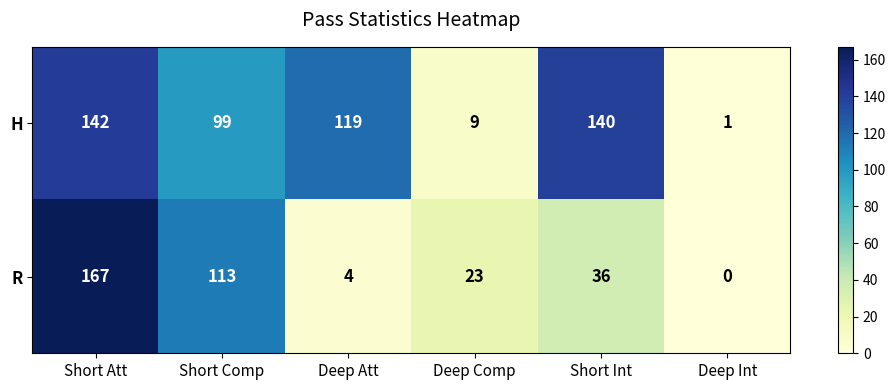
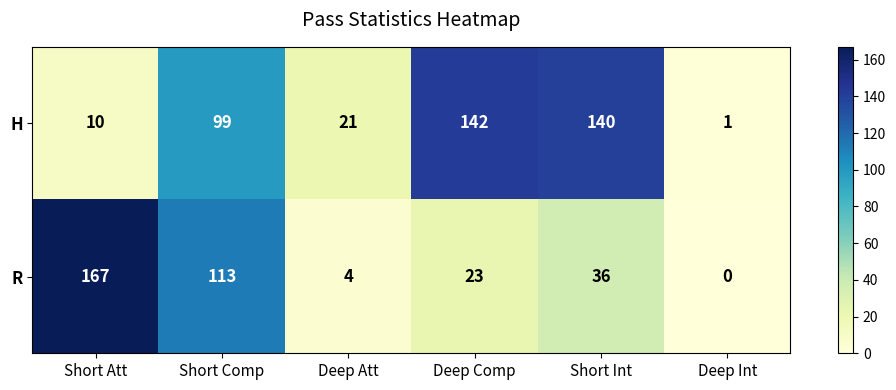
H, Short Att: 142 -> 10
H, Deep Att: 119 -> 21
H, Deep Comp: 9 -> 142
